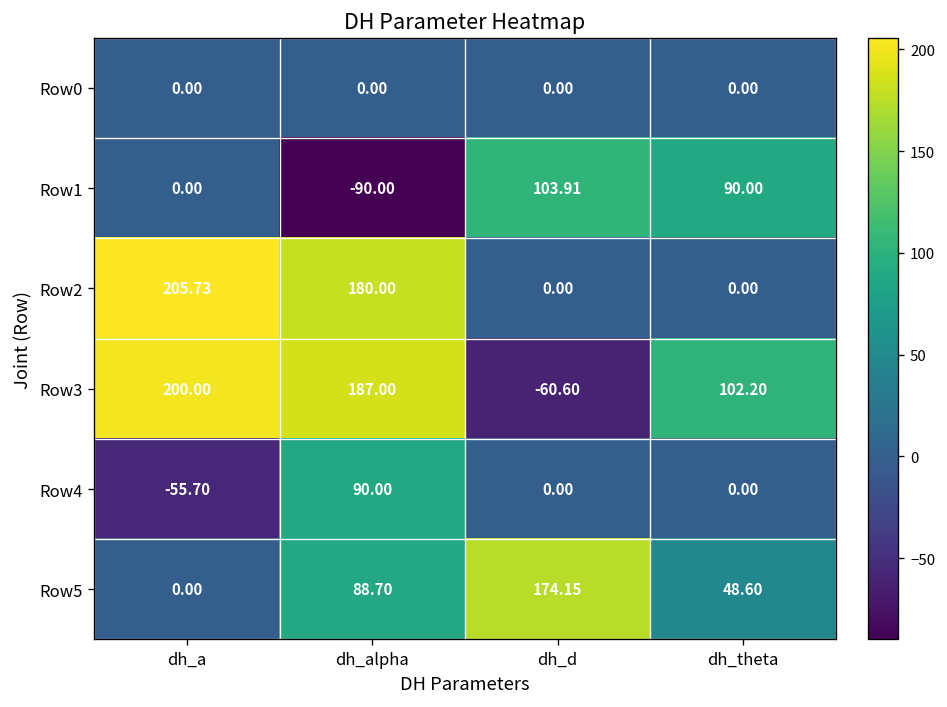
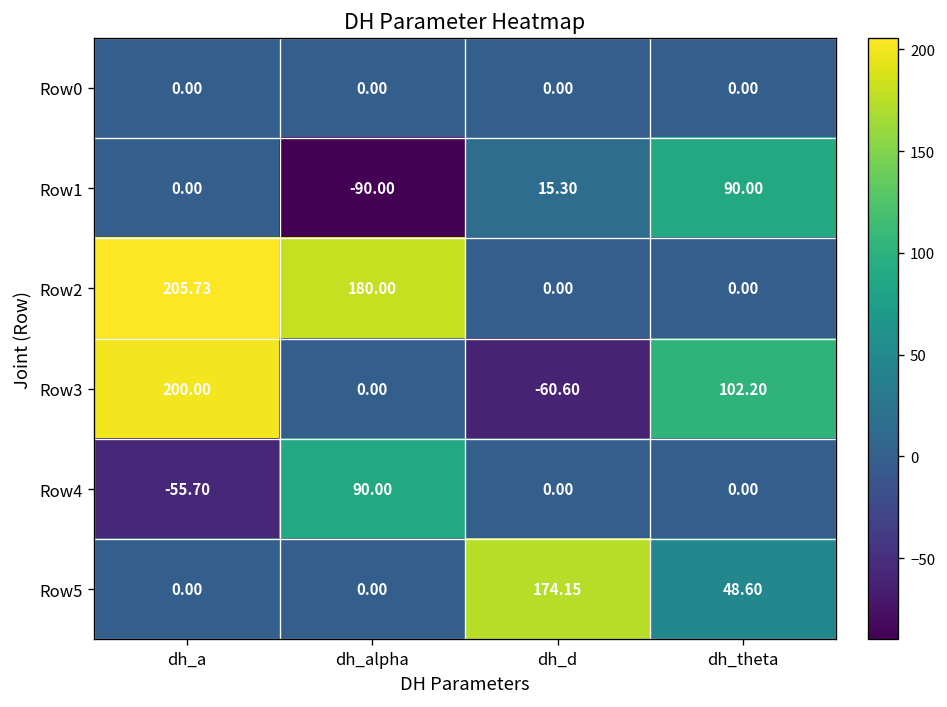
Row1, dh_d: 103.91 -> 15.30
Row3, dh_alpha: 187.00 -> 0.00
Row5, dh_alpha: 88.70 -> 0.00
